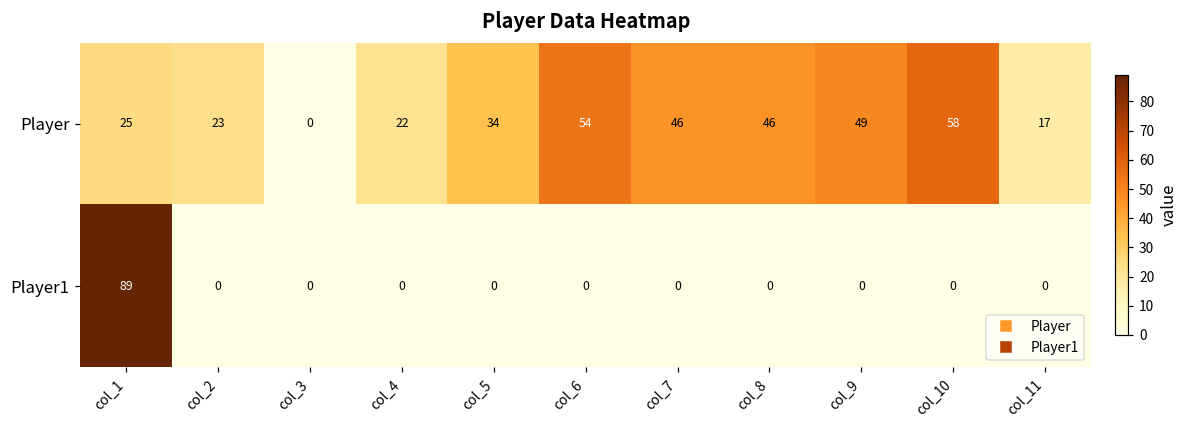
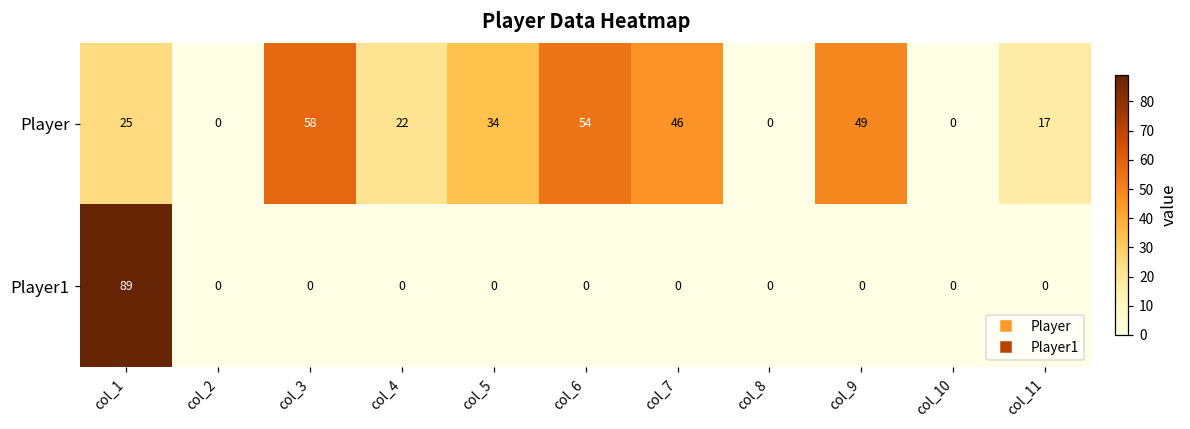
Player, col_2: 23 -> 0
Player, col_3: 0 -> 58
Player, col_8: 46 -> 0
Player, col_10: 58 -> 0
